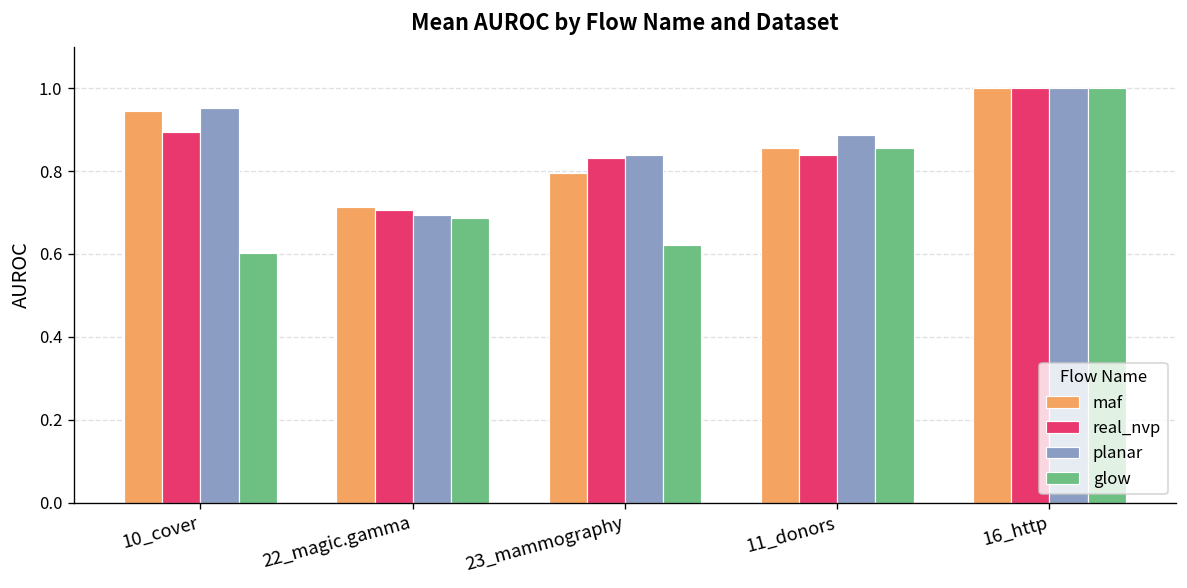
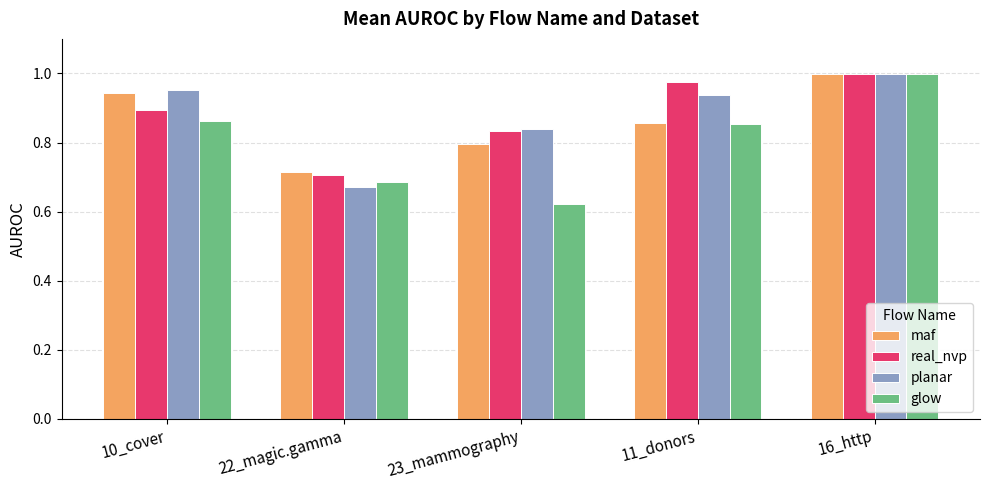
glow, 10_cover: 0.60 -> 0.86
planar, 22_magic.gamma: 0.69 -> 0.67
real_nvp, 11_donors: 0.84 -> 0.98
planar, 11_donors: 0.89 -> 0.94
